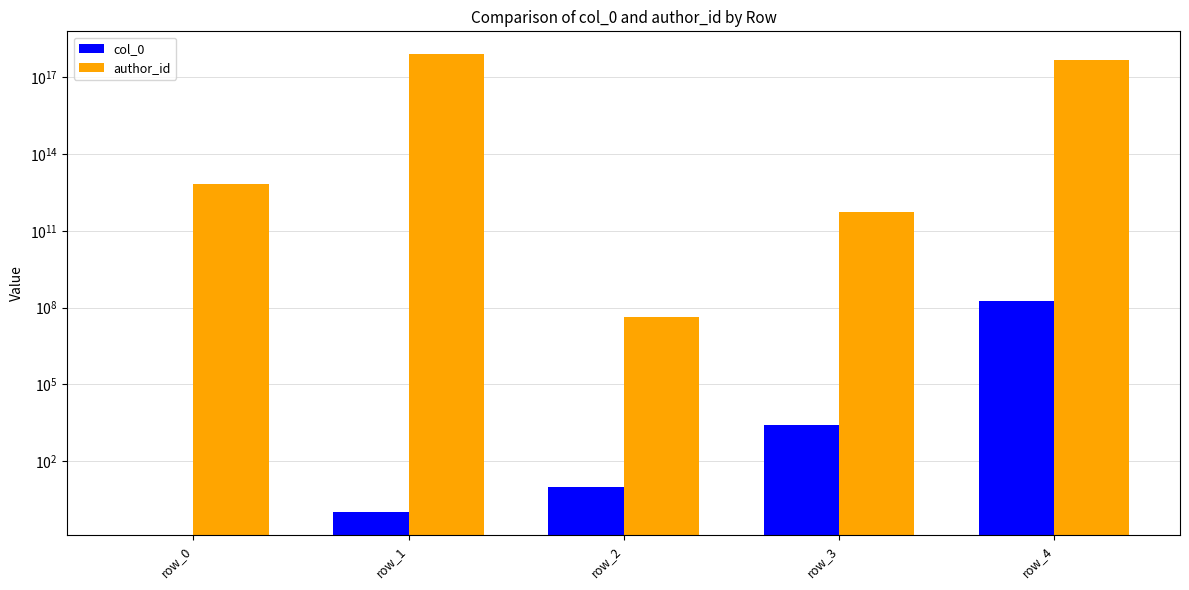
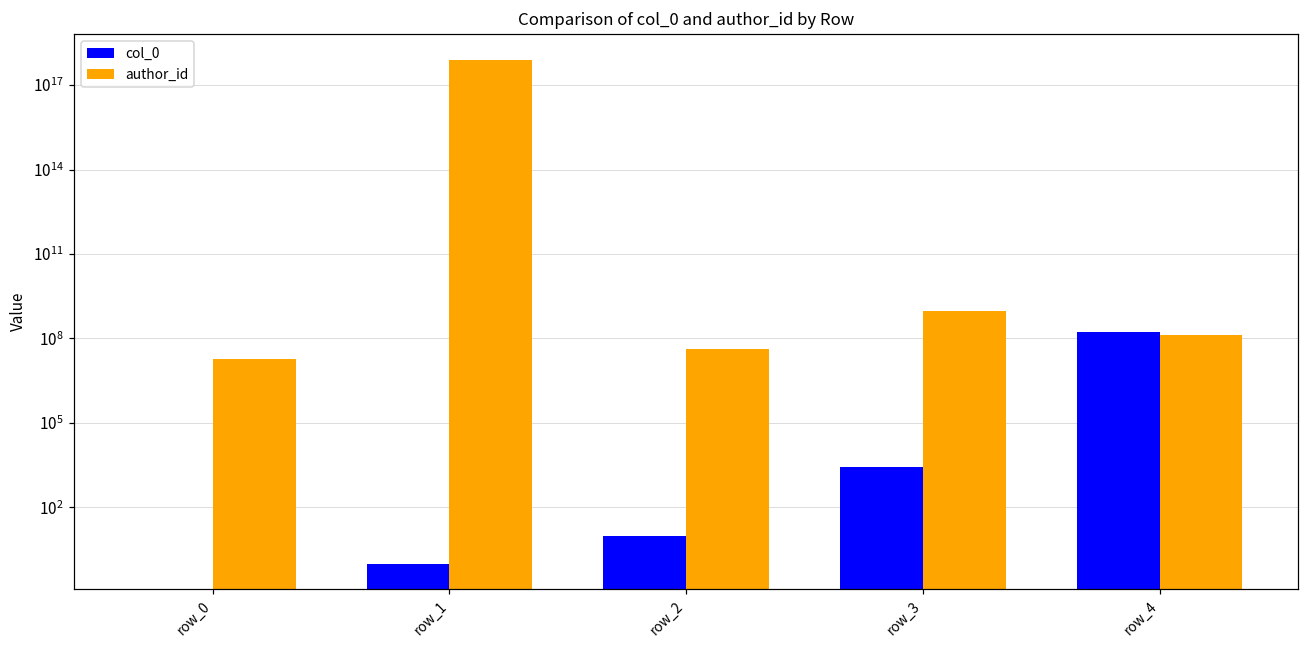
author_id, row_0: 7000000000000 -> 20000000
author_id, row_3: 500000000000 -> 900000000
author_id, row_4: 500000000000000000 -> 100000000
